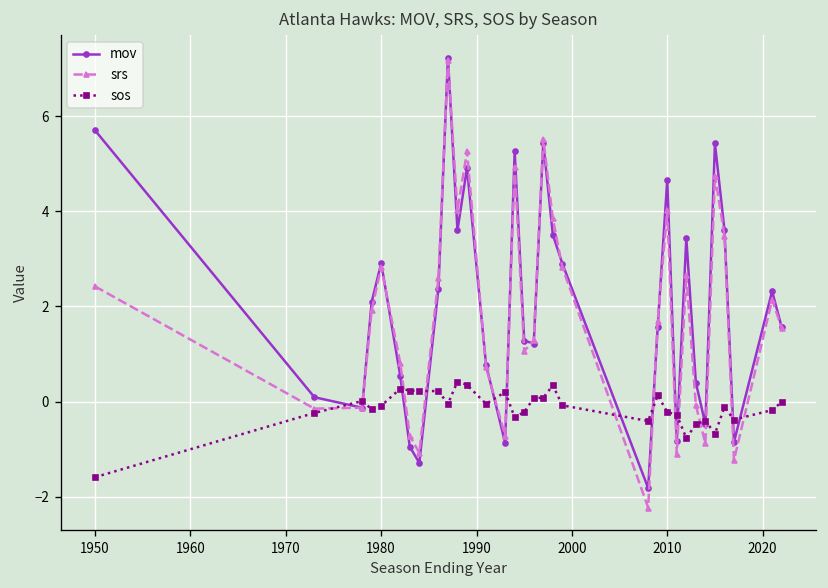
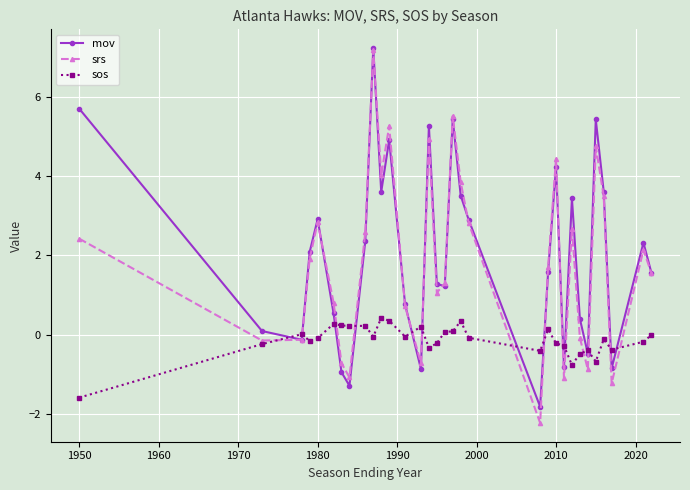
mov, 2010: 4.7 -> 4.2
srs, 2010: 4.0 -> 4.4
